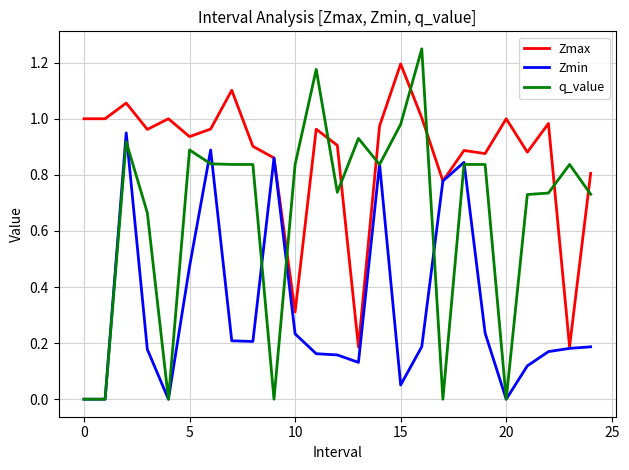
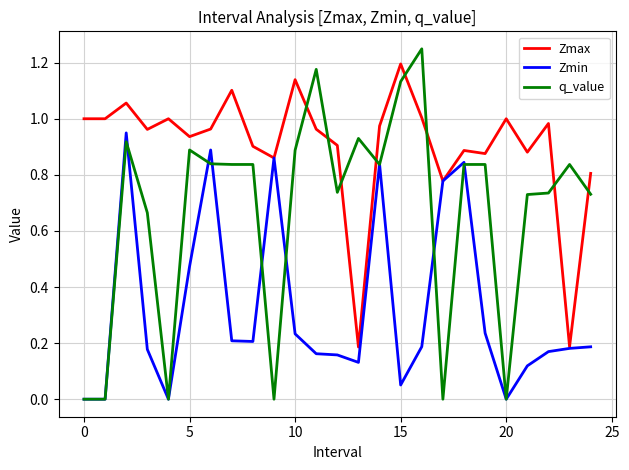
Zmax, 10: 0.31 -> 1.14
q_value, 10: 0.84 -> 0.89
q_value, 15: 0.98 -> 1.13
